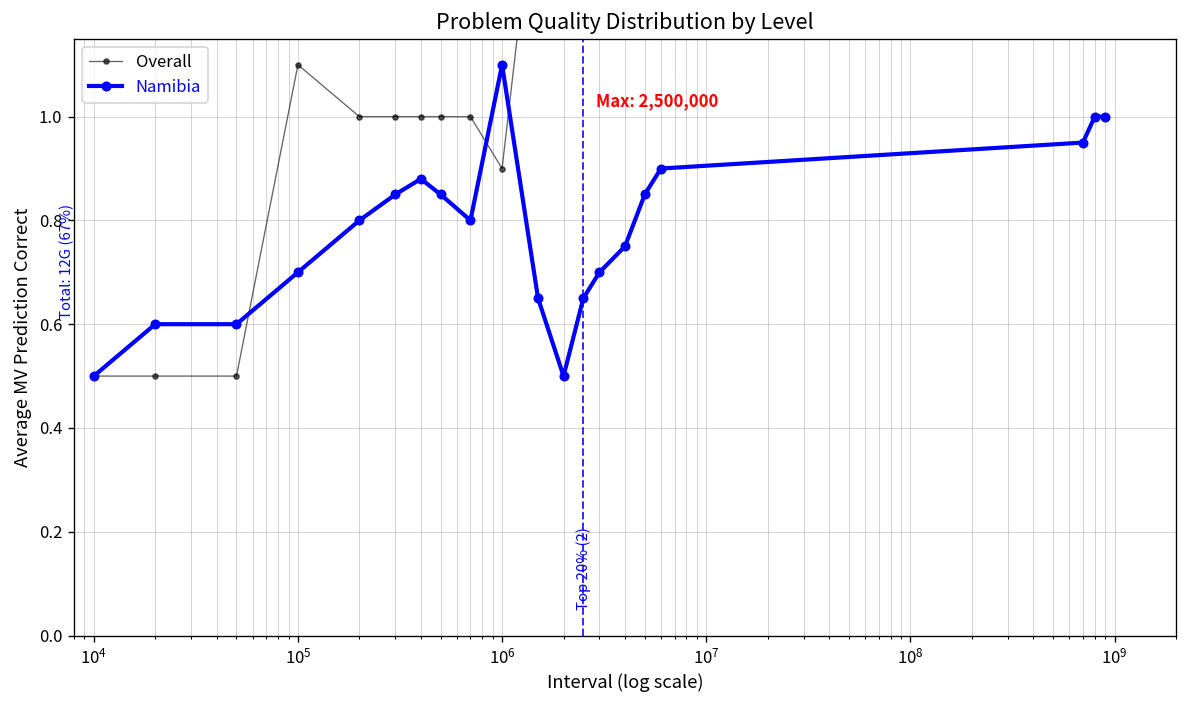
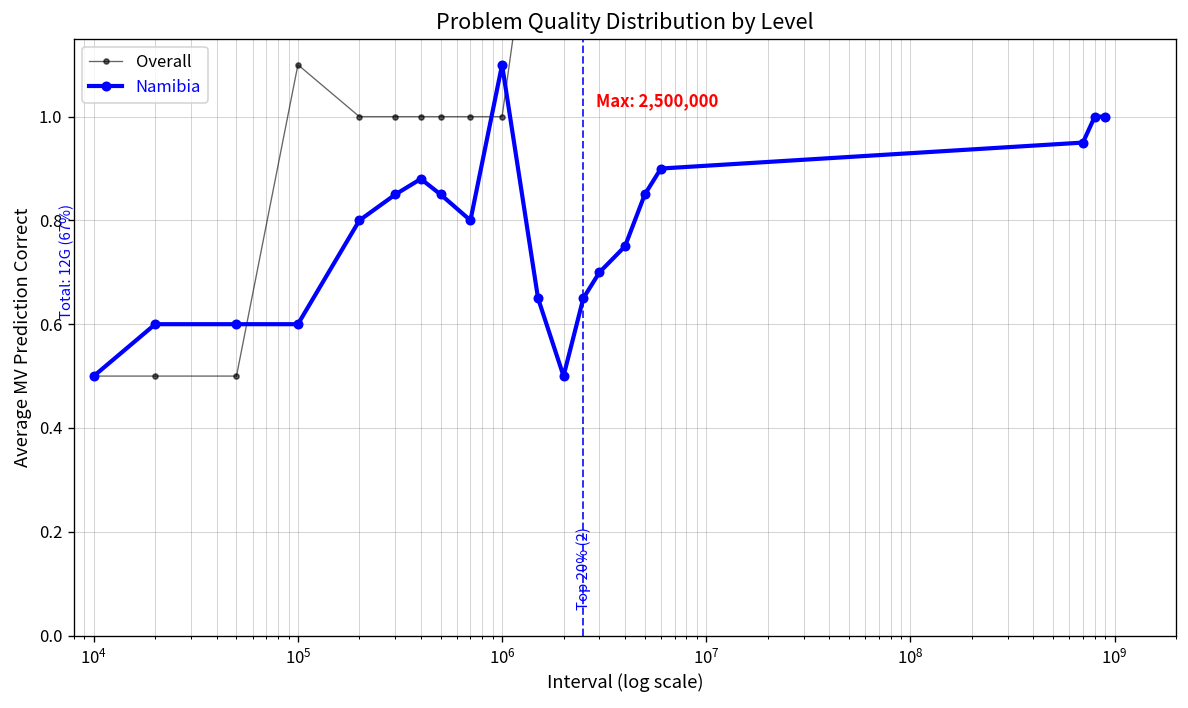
Namibia, 10^5: 0.7 -> 0.6
Overall, 10^6: 0.9 -> 1.0
